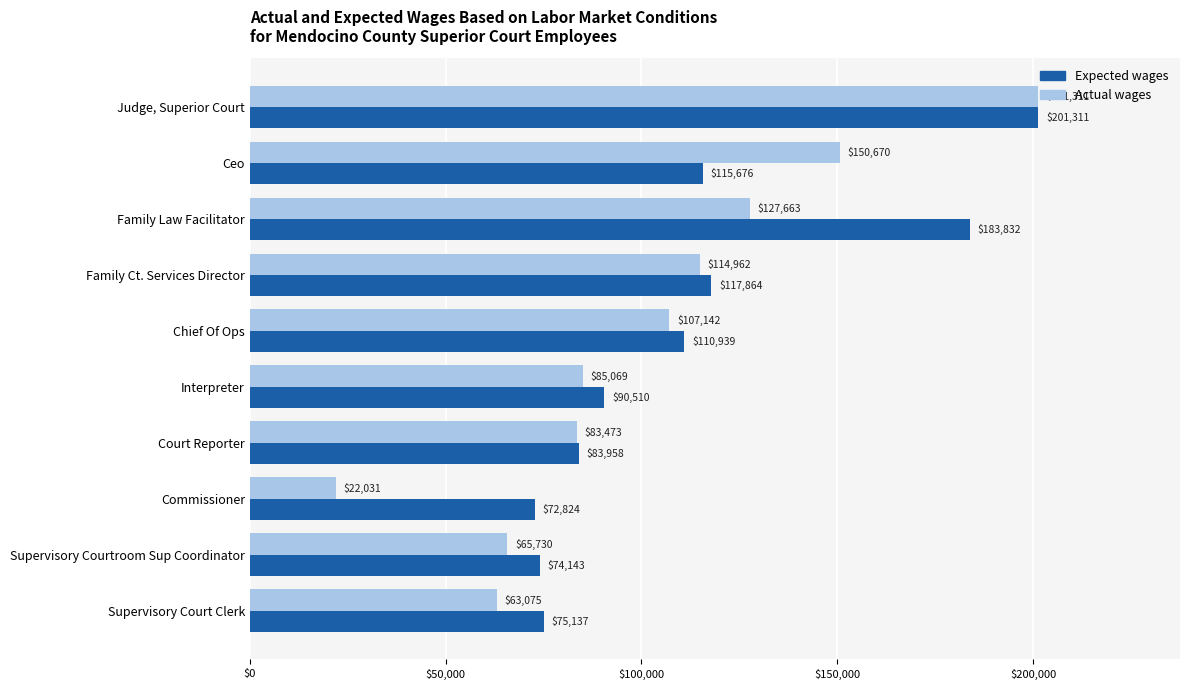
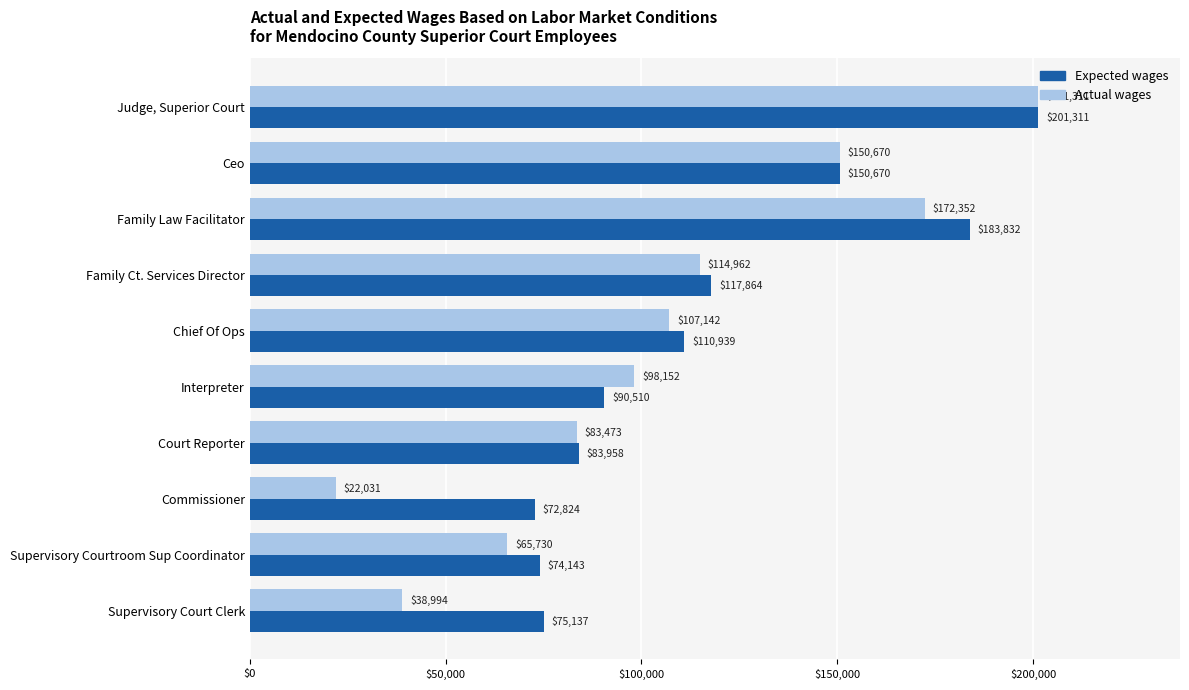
Expected wages, Ceo: $115,676 -> $150,670
Actual wages, Family Law Facilitator: $127,663 -> $172,352
Actual wages, Interpreter: $85,069 -> $98,152
Actual wages, Supervisory Court Clerk: $63,075 -> $38,994
